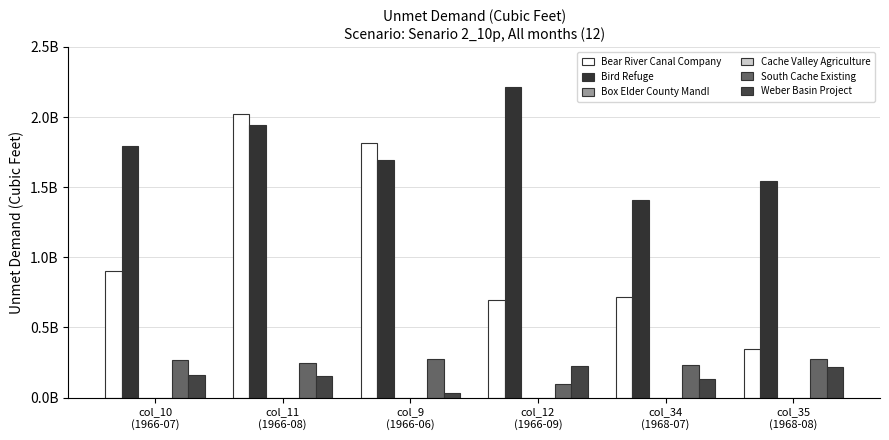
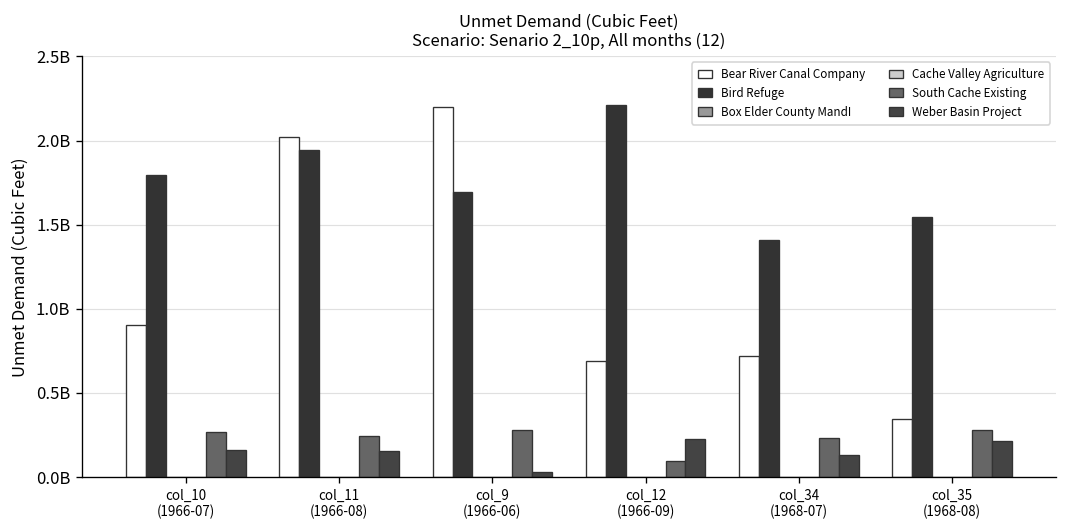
Bear River Canal Company, col_9 (1966-06): 1820000000 -> 2200000000
